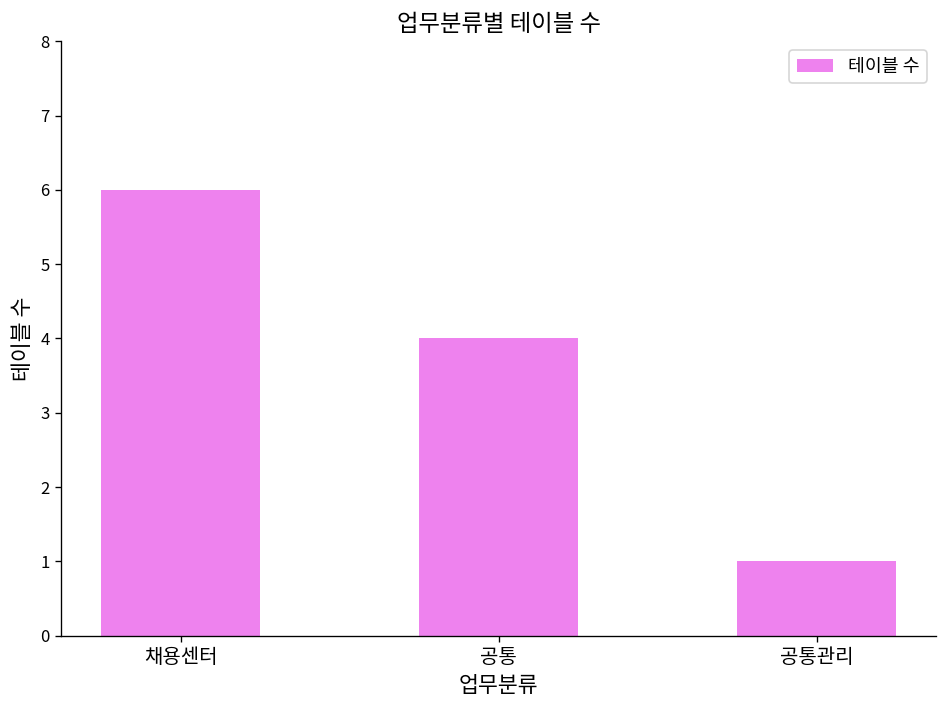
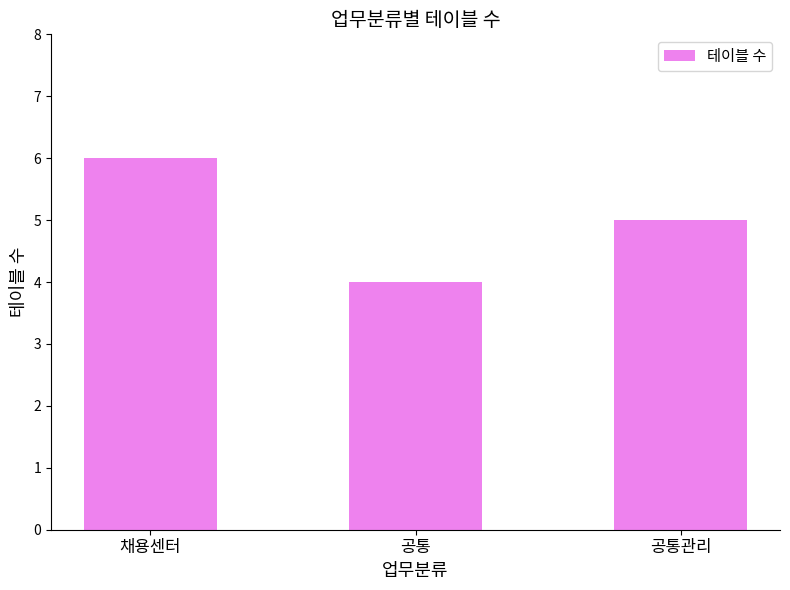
공통관리: 1 -> 5
